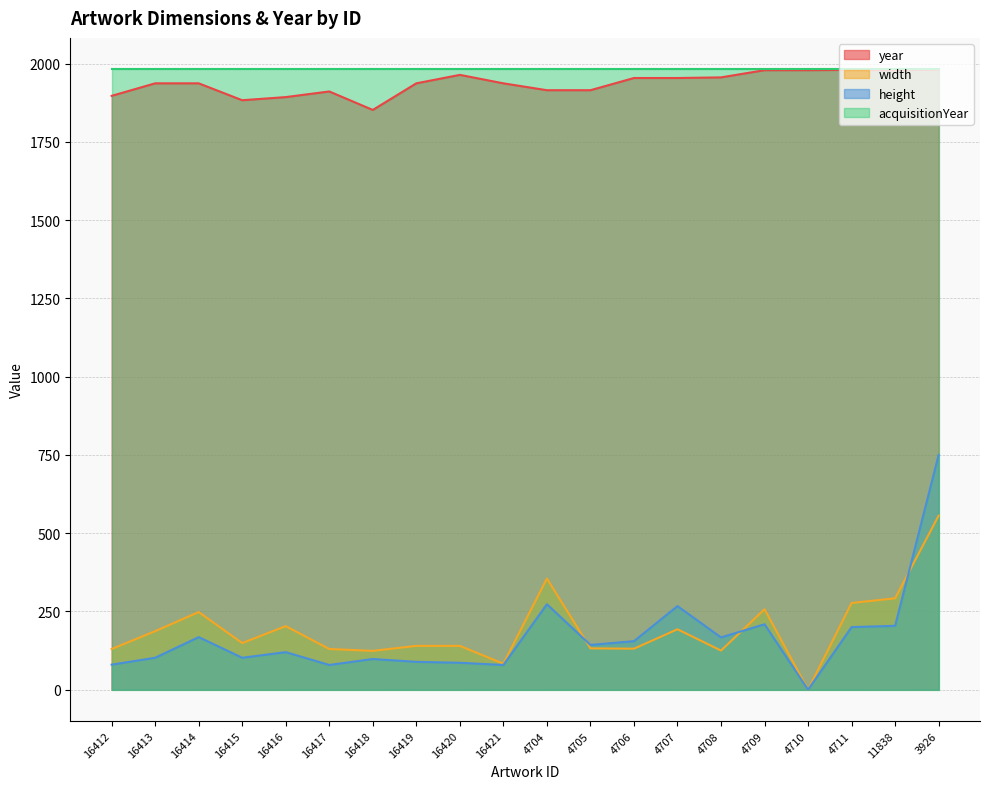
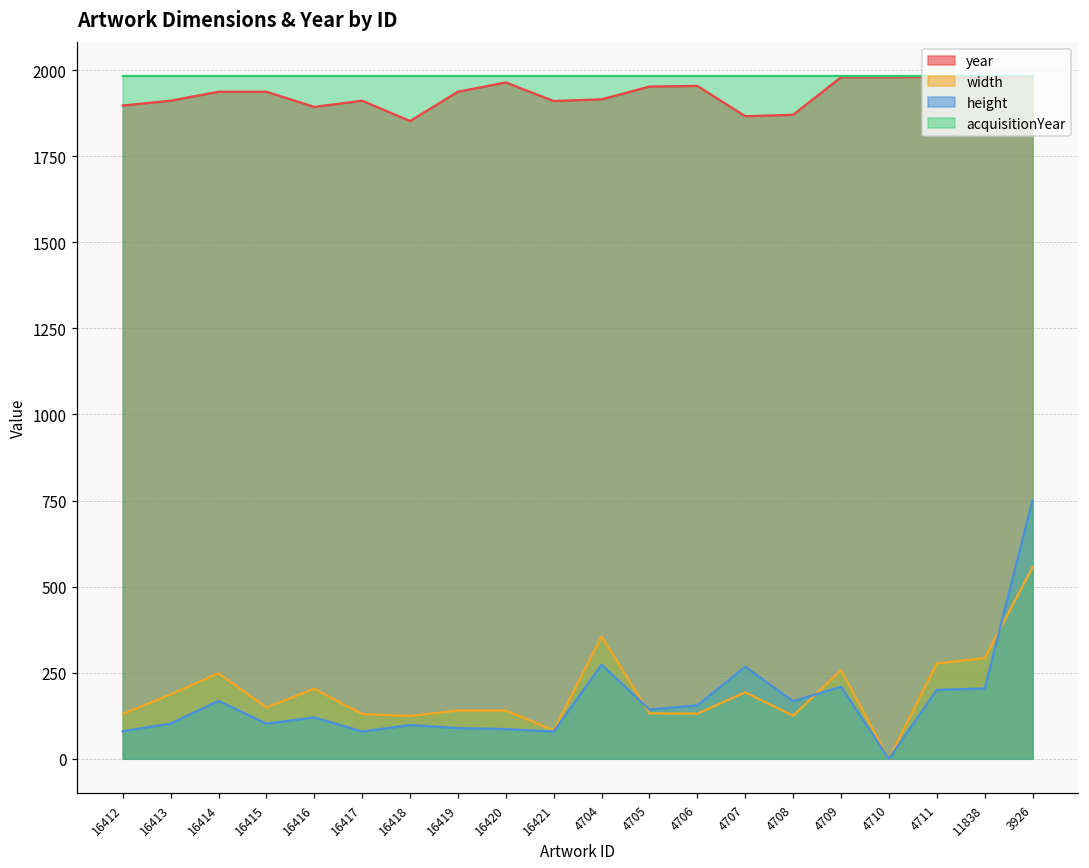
year, 16413: 1940 -> 1910
year, 16415: 1880 -> 1940
year, 16421: 1940 -> 1910
year, 4705: 1920 -> 1950
year, 4707: 1950 -> 1870
year, 4708: 1960 -> 1870
